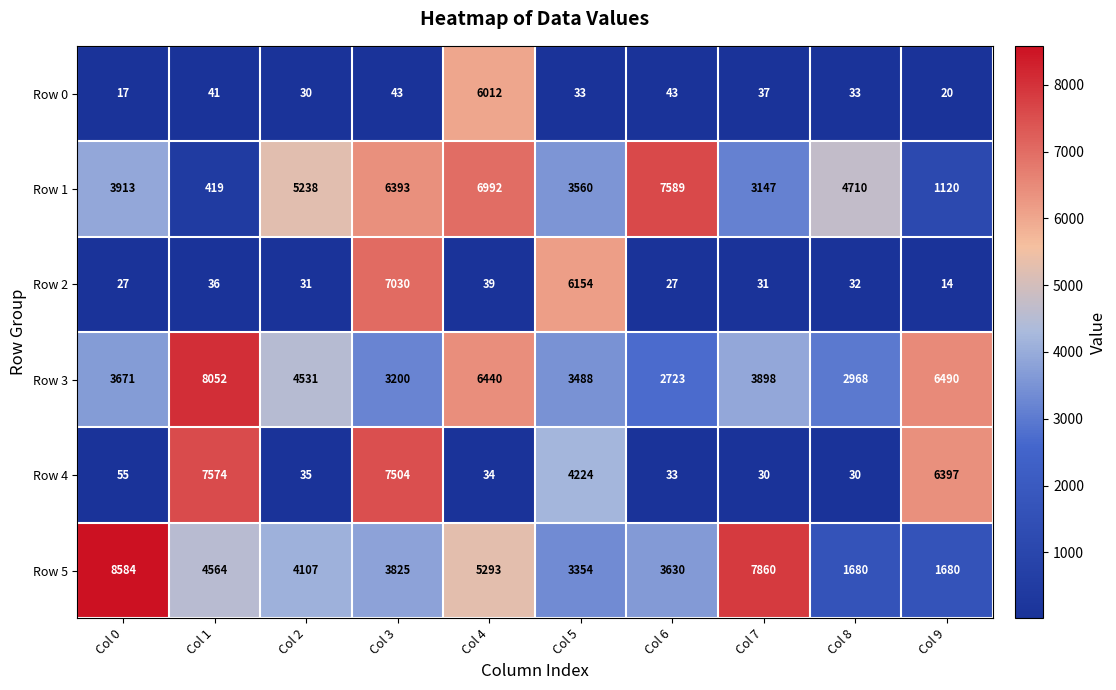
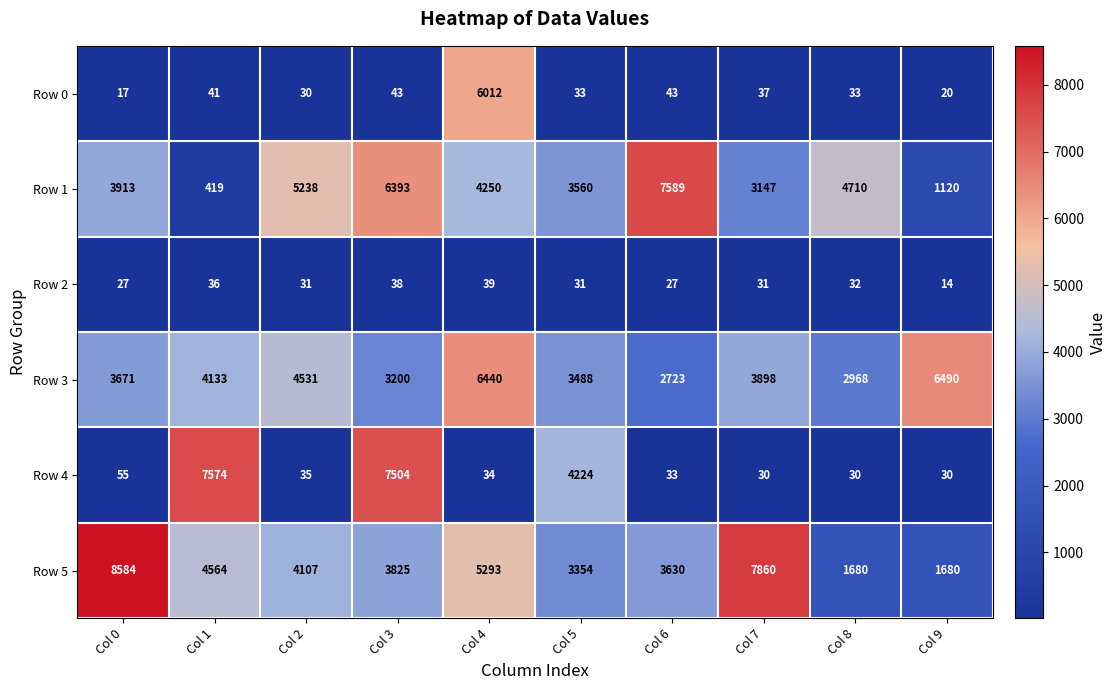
Row 1, Col 4: 6992 -> 4250
Row 2, Col 3: 7030 -> 38
Row 2, Col 5: 6154 -> 31
Row 3, Col 1: 8052 -> 4133
Row 4, Col 9: 6397 -> 30
